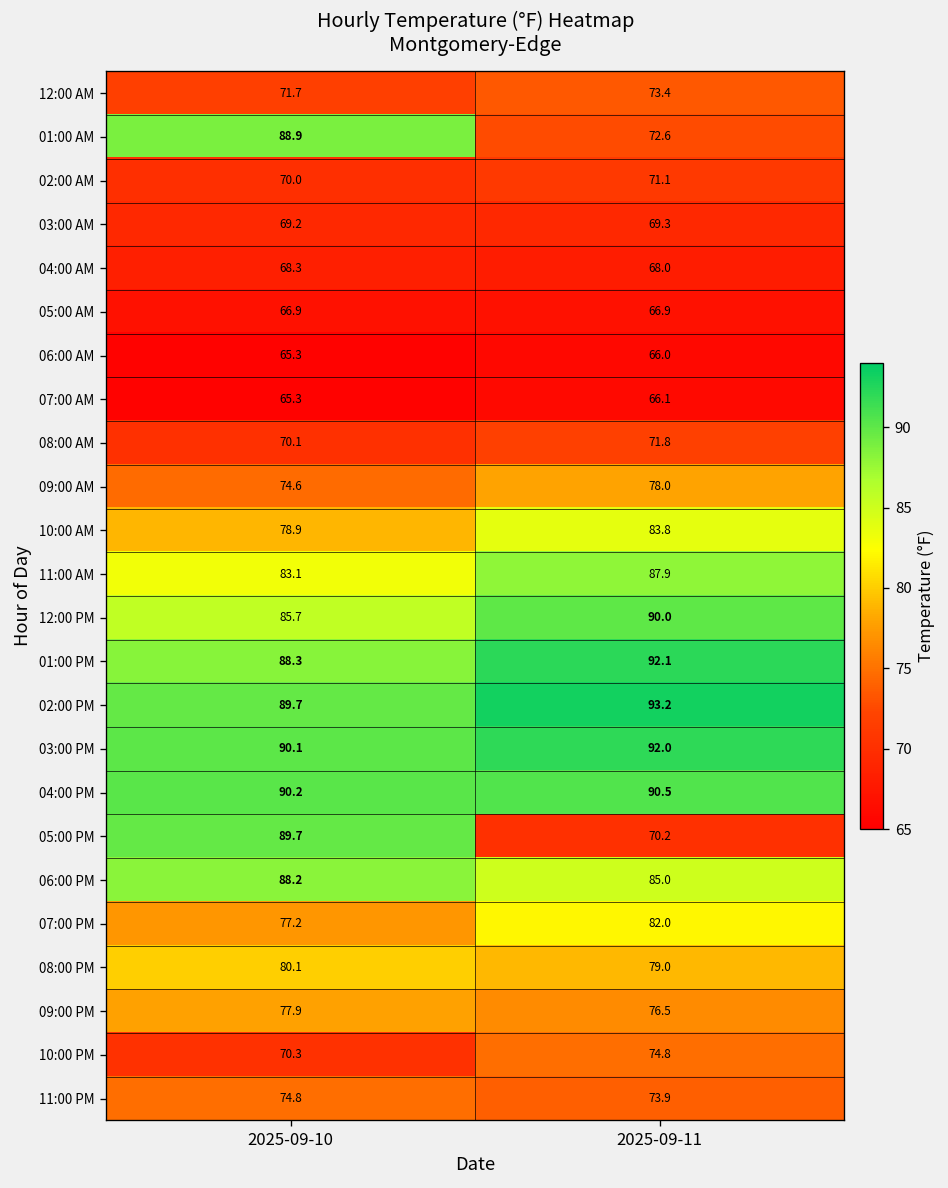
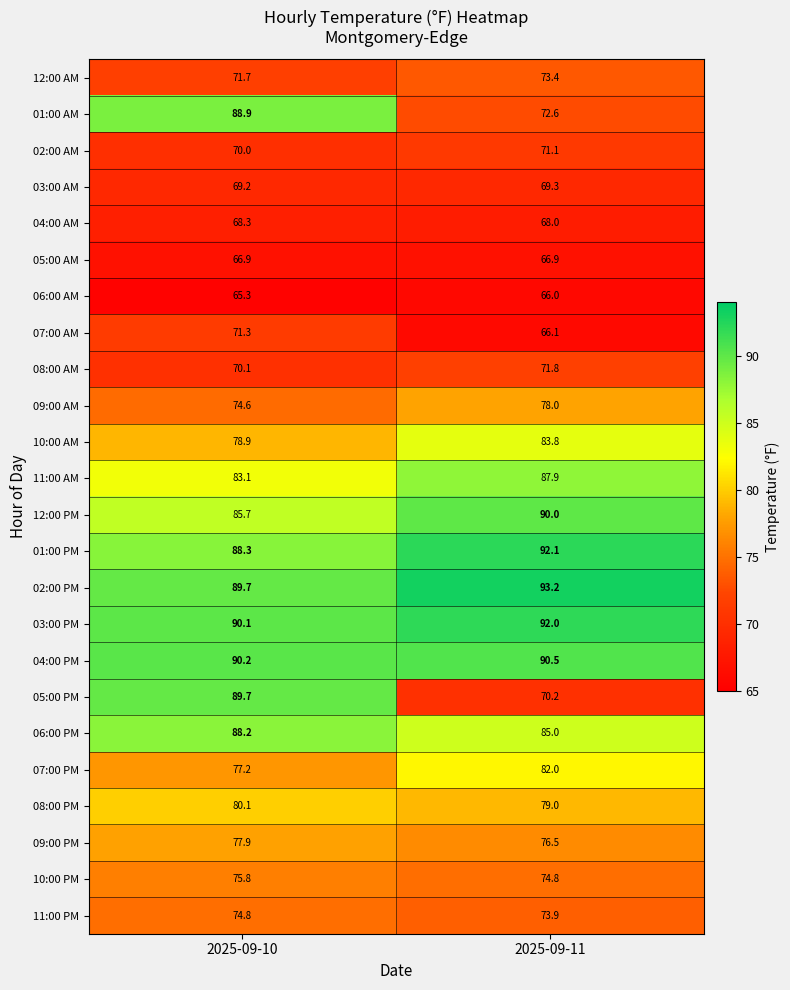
07:00 AM, 2025-09-10: 65.3 -> 71.3
10:00 PM, 2025-09-10: 70.3 -> 75.8
